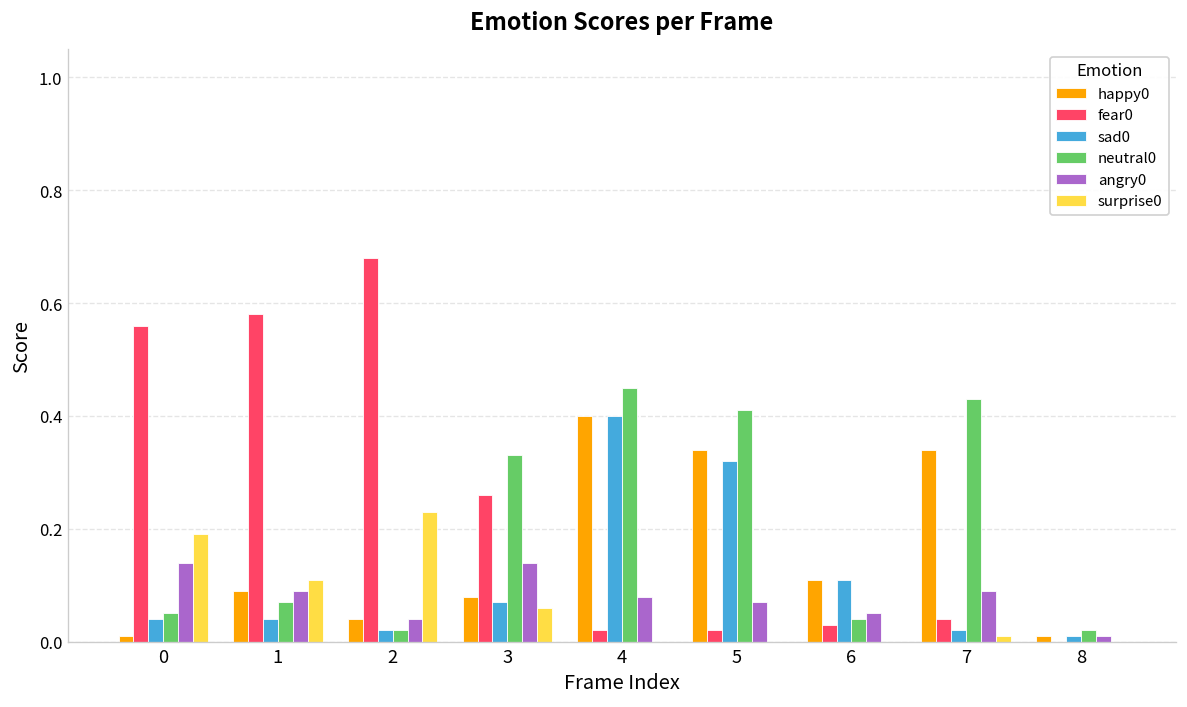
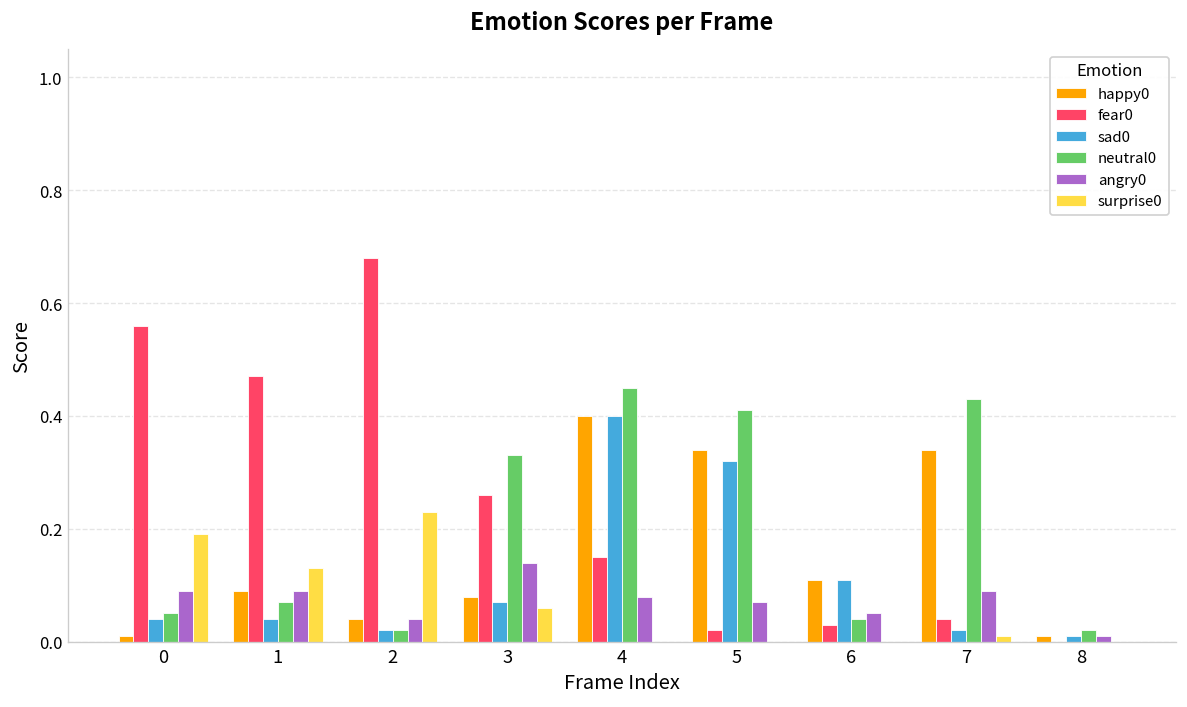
angry0, 0: 0.14 -> 0.09
fear0, 1: 0.58 -> 0.47
surprise0, 1: 0.11 -> 0.13
fear0, 4: 0.02 -> 0.15
